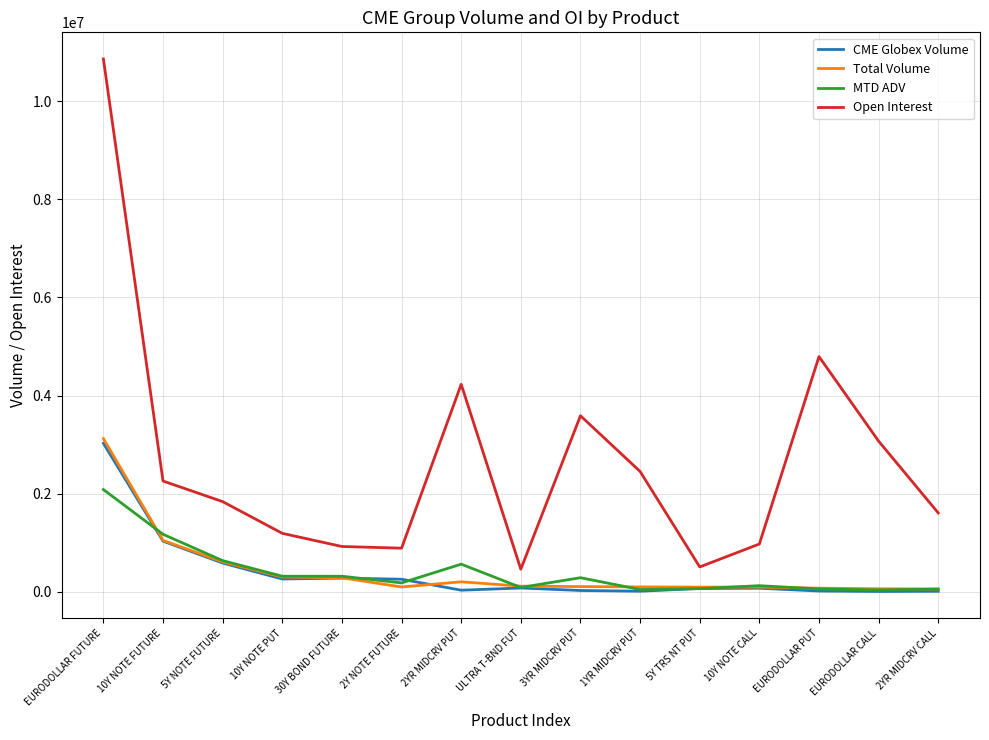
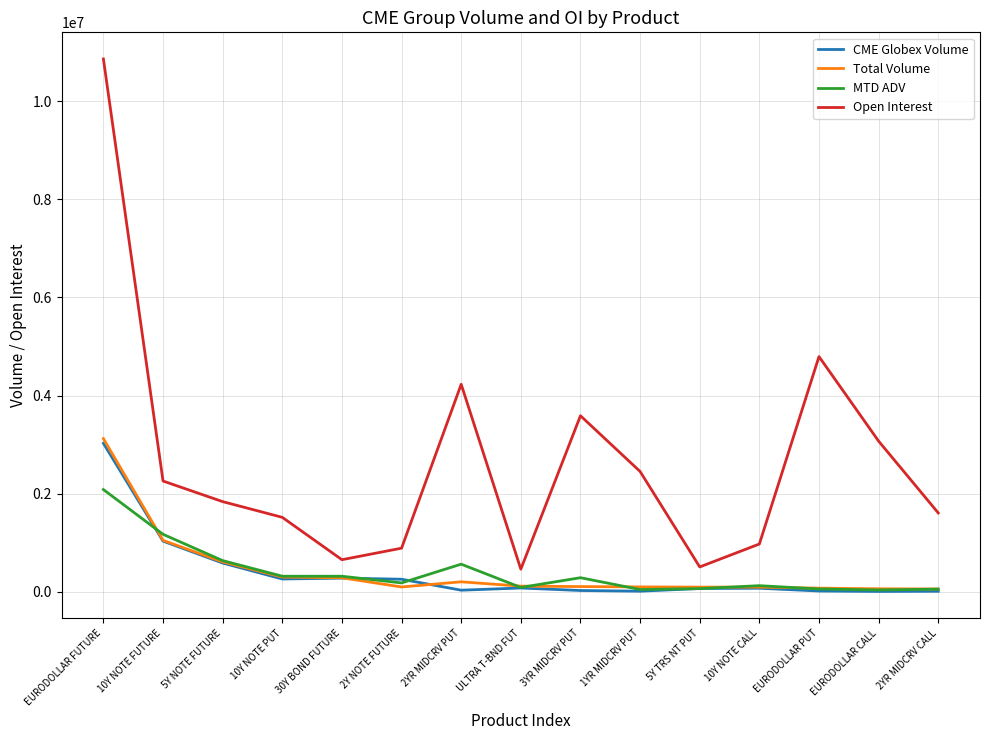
Open Interest, 10Y NOTE PUT: 1200000 -> 1500000
Open Interest, 30Y BOND FUTURE: 900000 -> 700000
